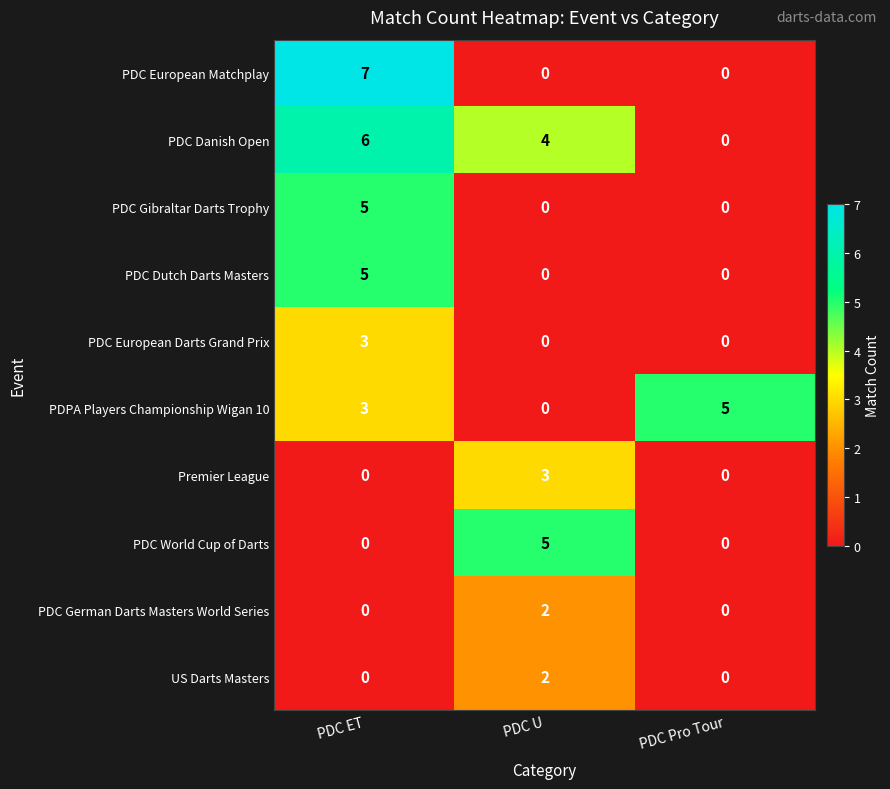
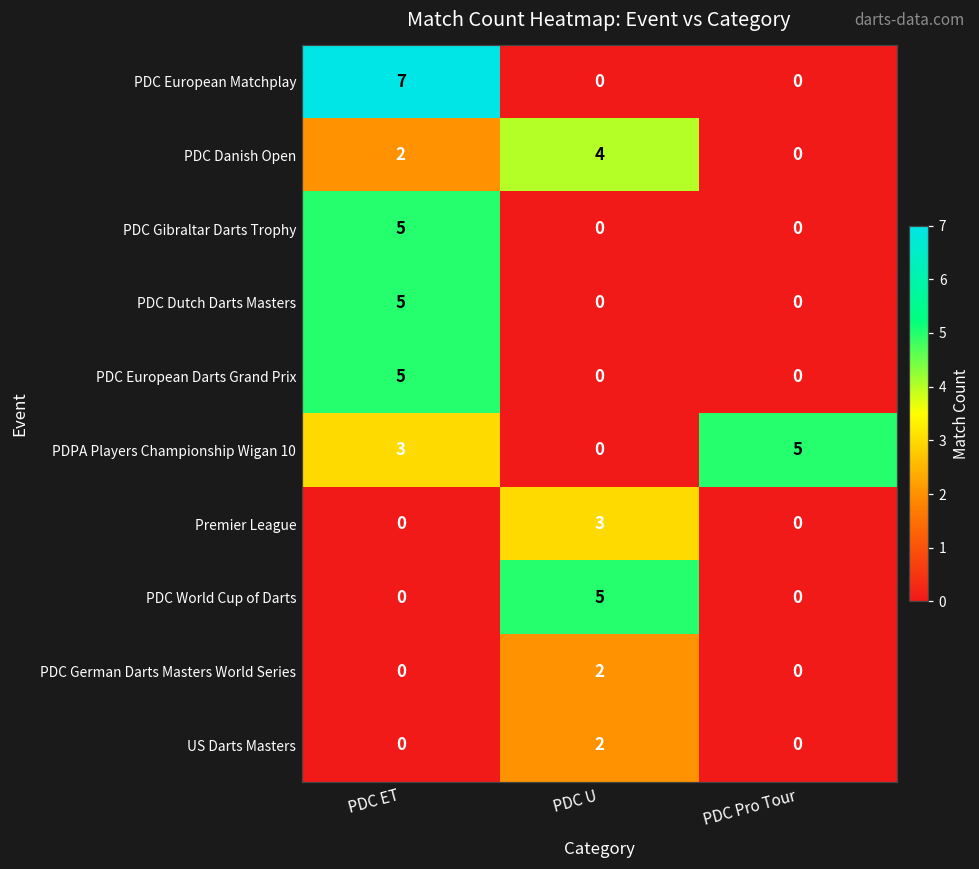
PDC Danish Open, PDC ET: 6 -> 2
PDC European Darts Grand Prix, PDC ET: 3 -> 5
